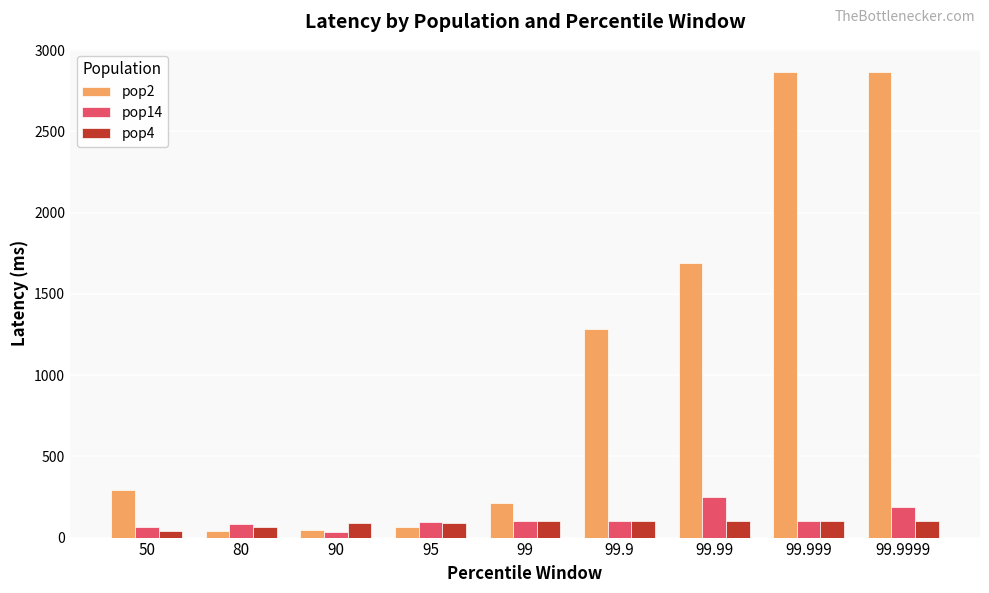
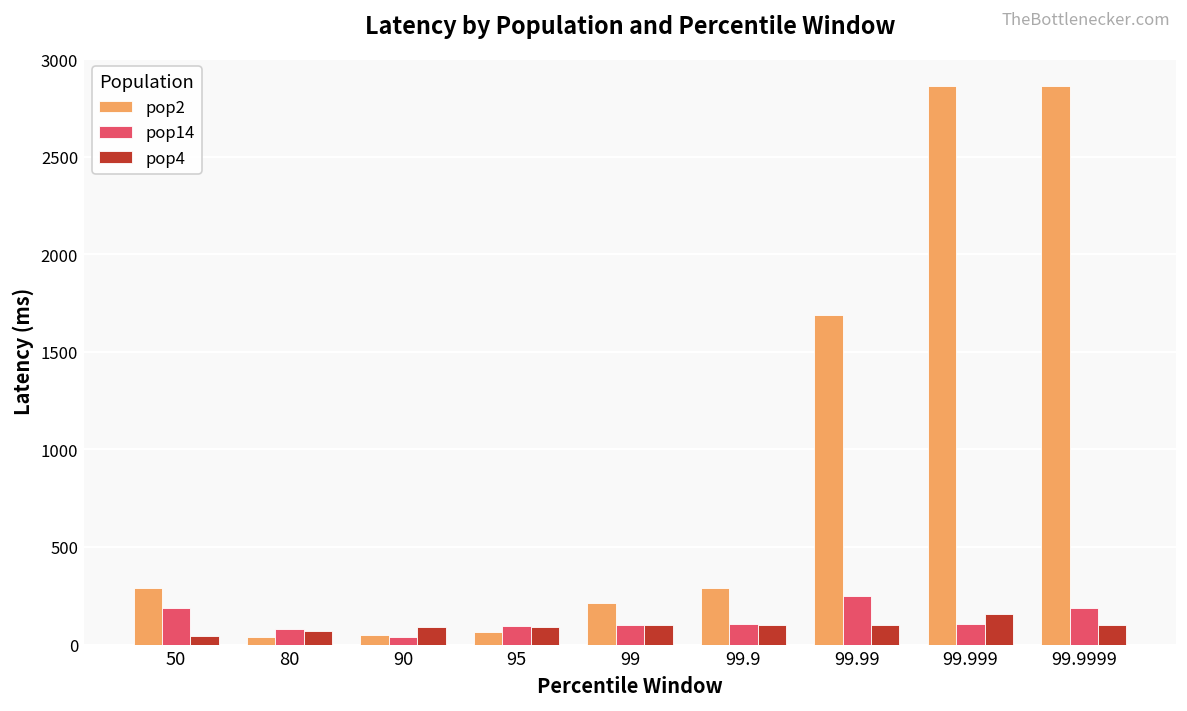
pop14, 50: 70 -> 190
pop2, 99.9: 1290 -> 290
pop4, 99.999: 100 -> 160
